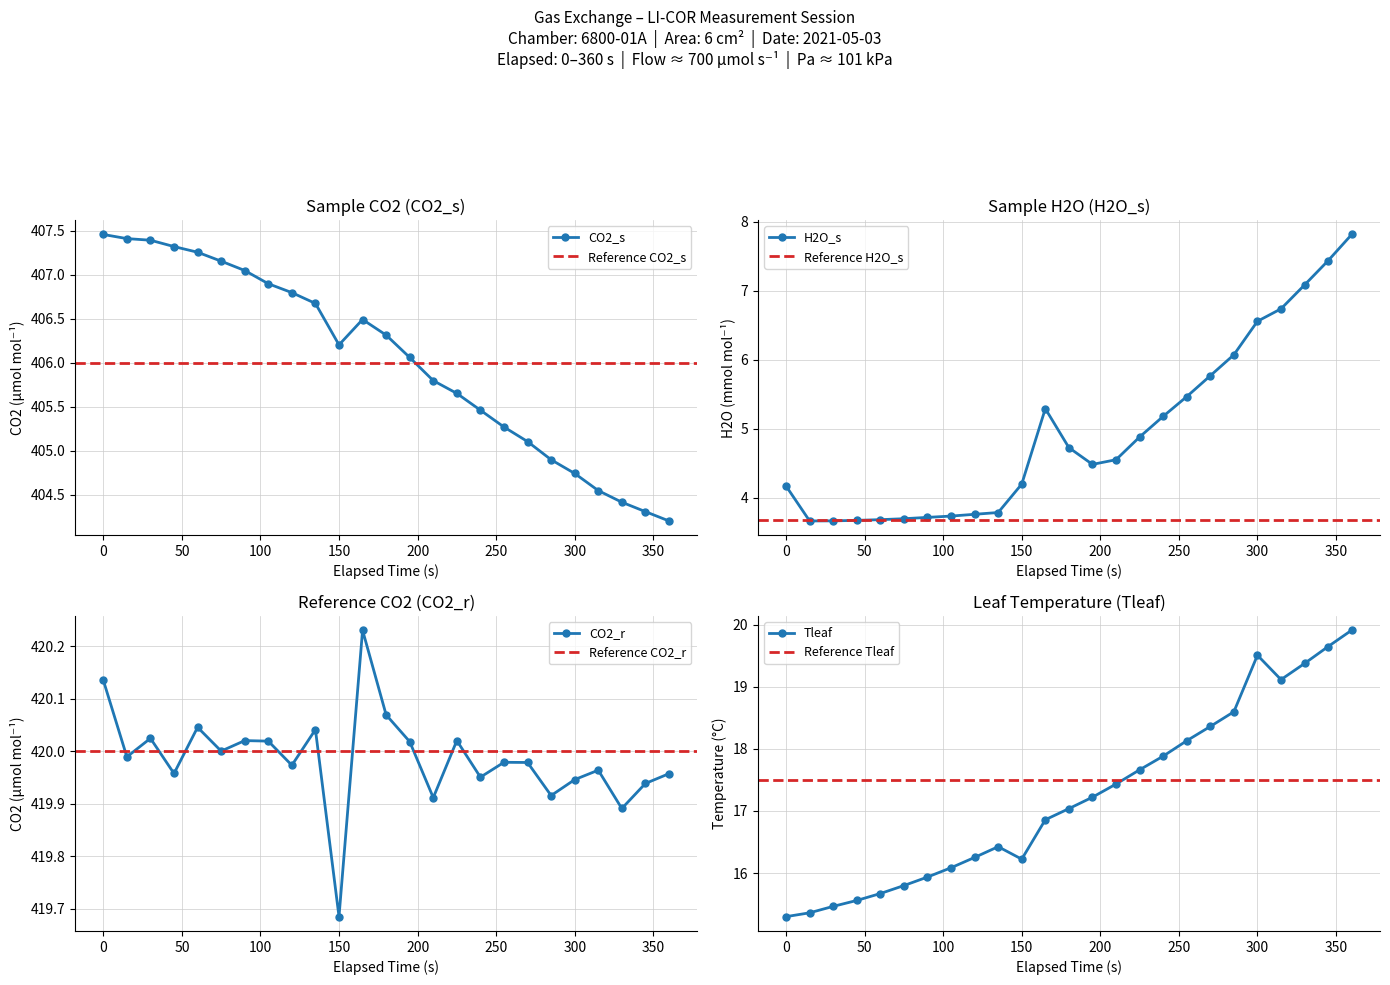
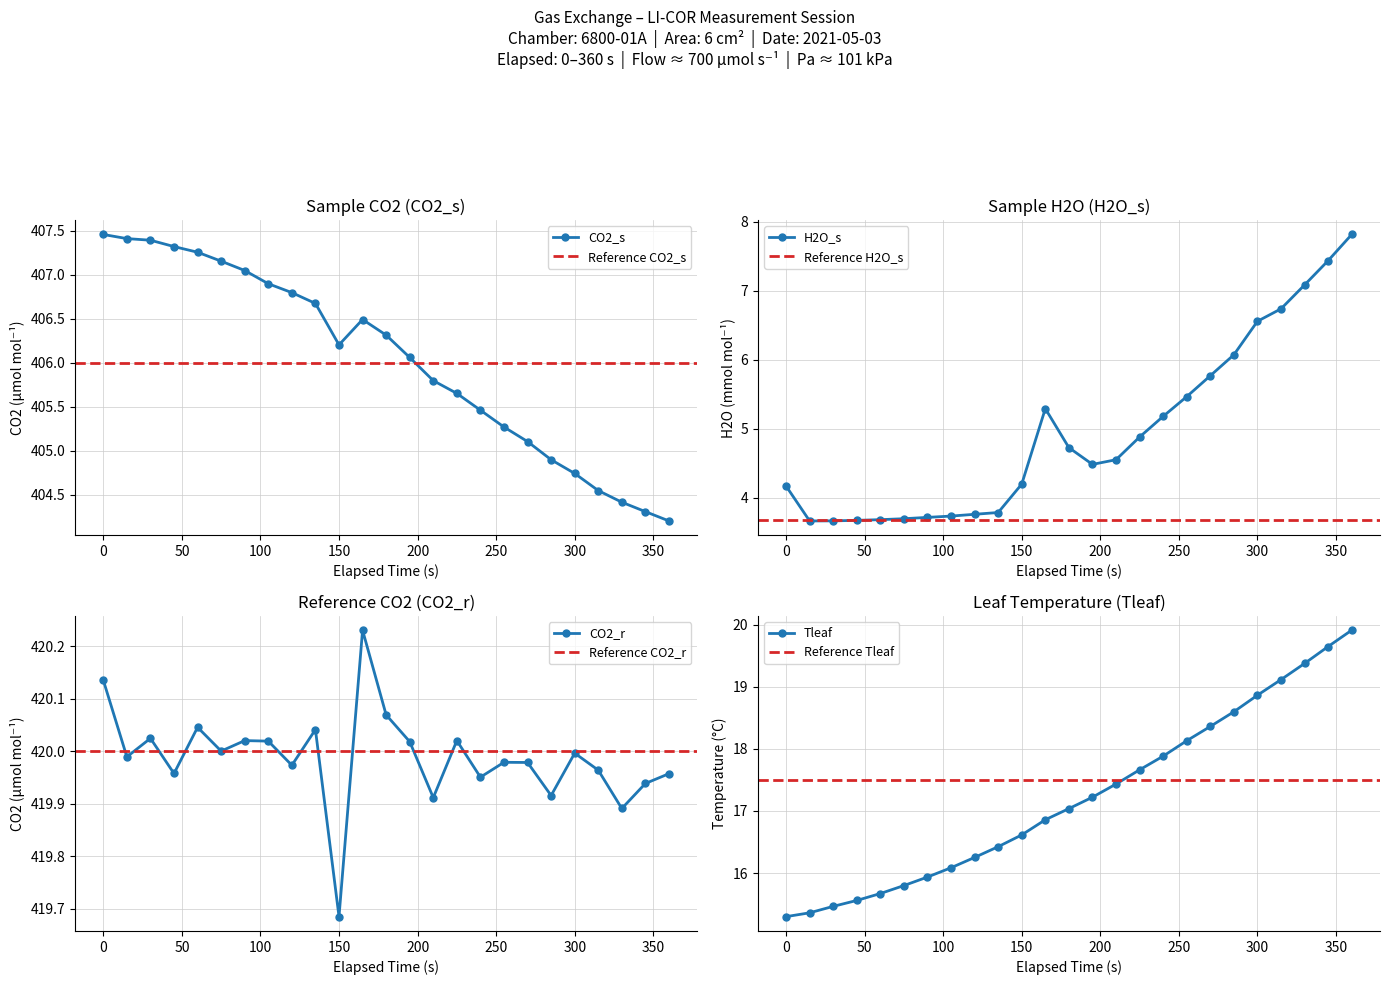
Reference CO2 (CO2_r), 300: 419.95 -> 420.00
Leaf Temperature (Tleaf), 150: 16.2 -> 16.6
Leaf Temperature (Tleaf), 300: 19.5 -> 18.9
